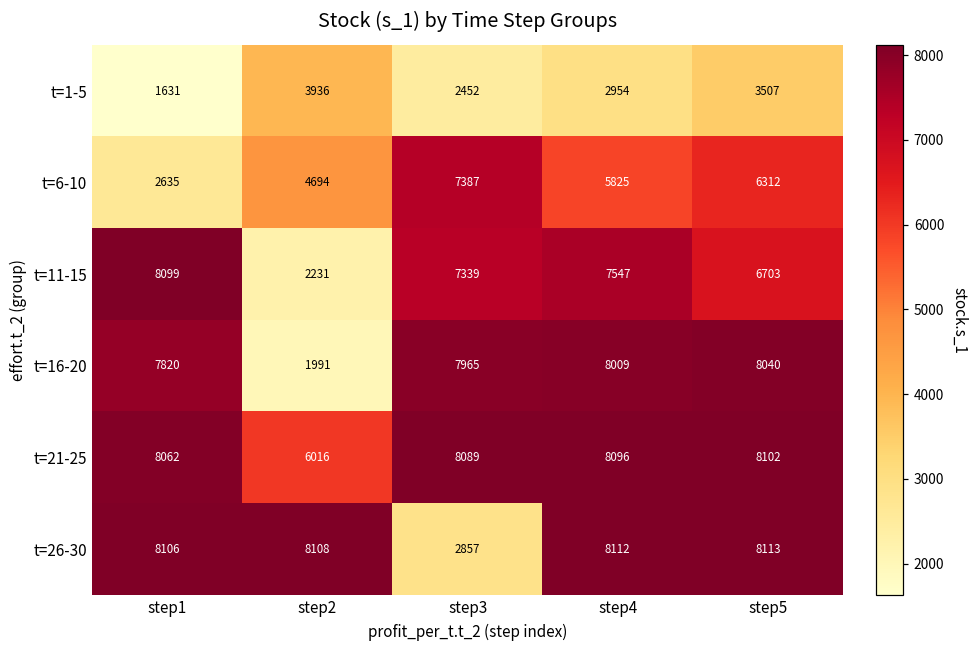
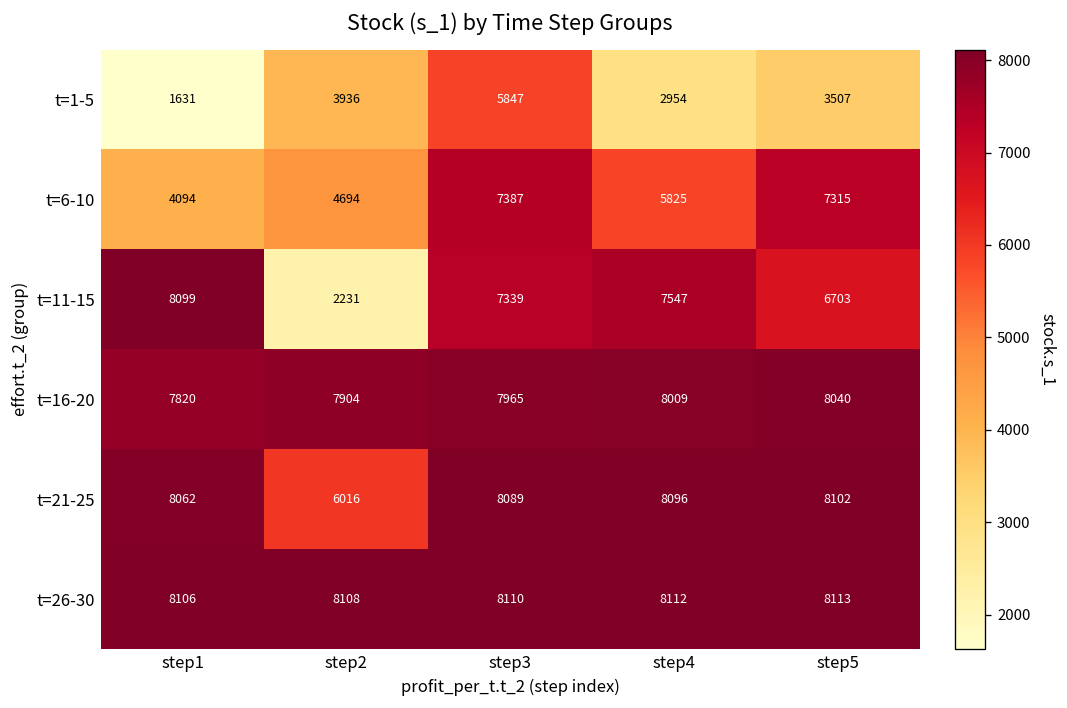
t=1-5, step3: 2452 -> 5847
t=6-10, step1: 2635 -> 4094
t=6-10, step5: 6312 -> 7315
t=16-20, step2: 1991 -> 7904
t=26-30, step3: 2857 -> 8110
